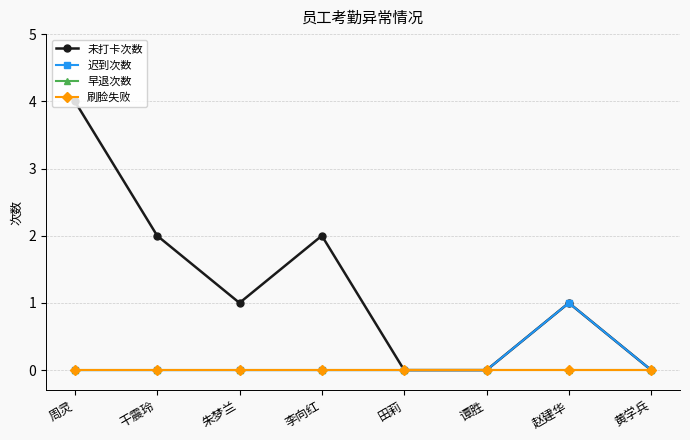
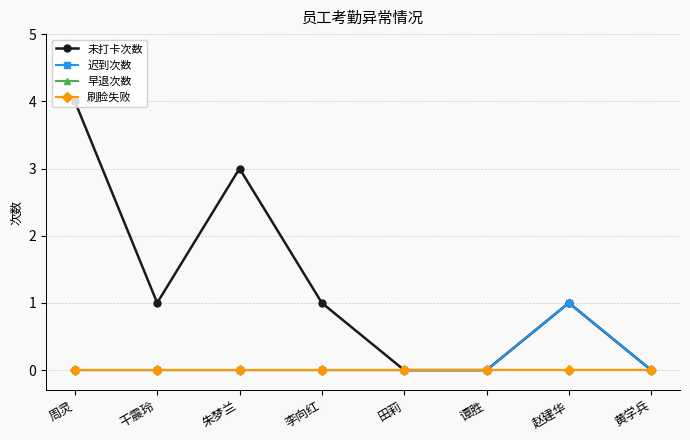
未打卡次数, 干震玲: 2 -> 1
未打卡次数, 朱梦兰: 1 -> 3
未打卡次数, 李向红: 2 -> 1
